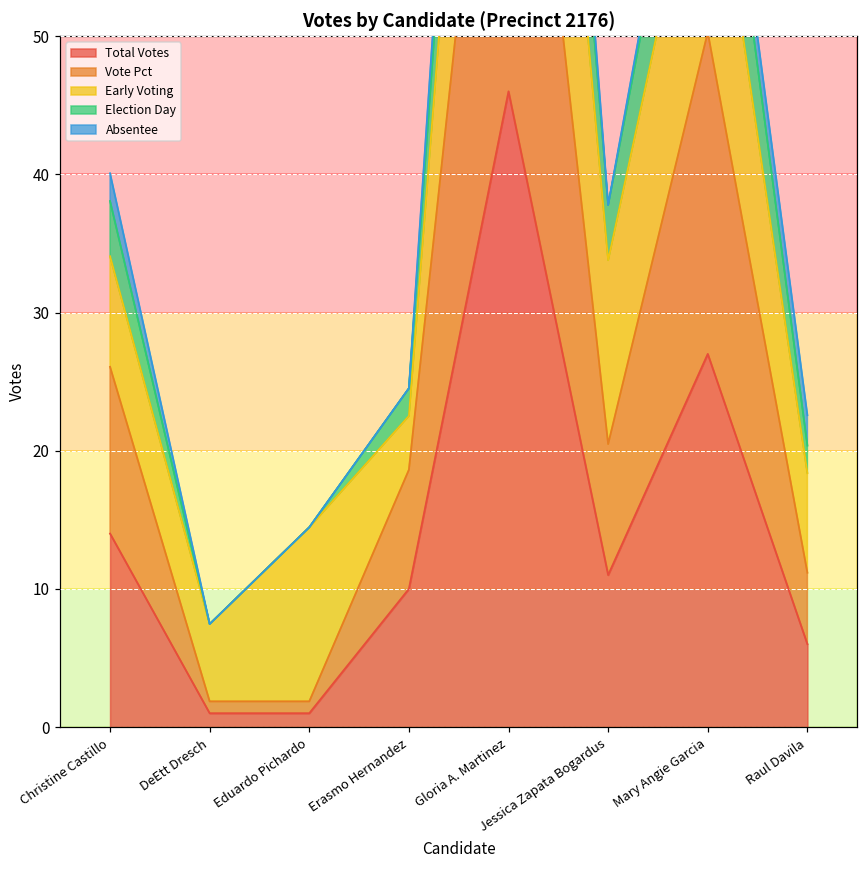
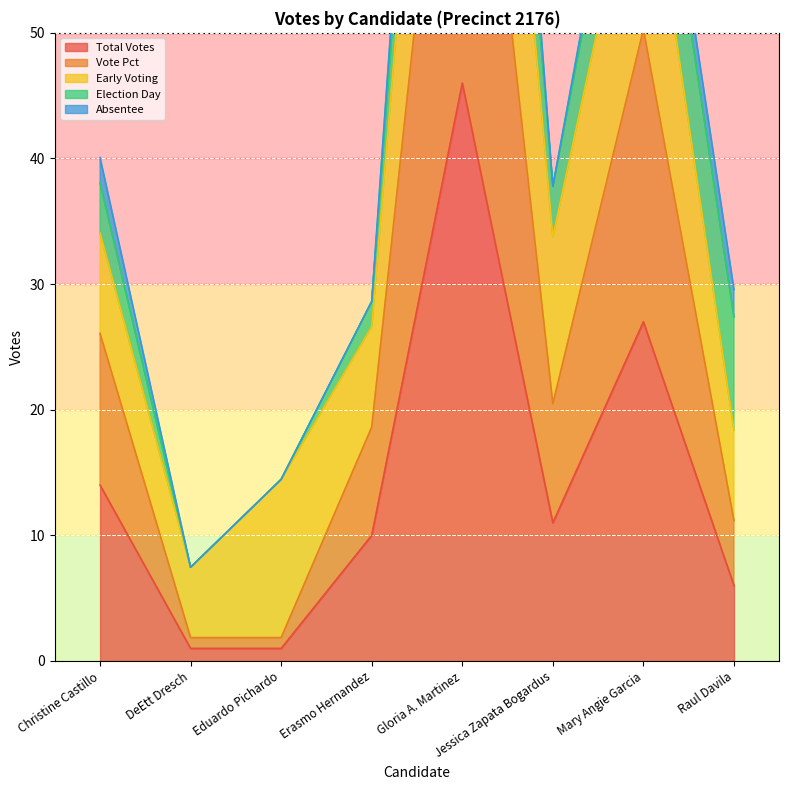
Early Voting, Erasmo Hernandez: 3.9 -> 8.0
Election Day, Raul Davila: 2 -> 9
